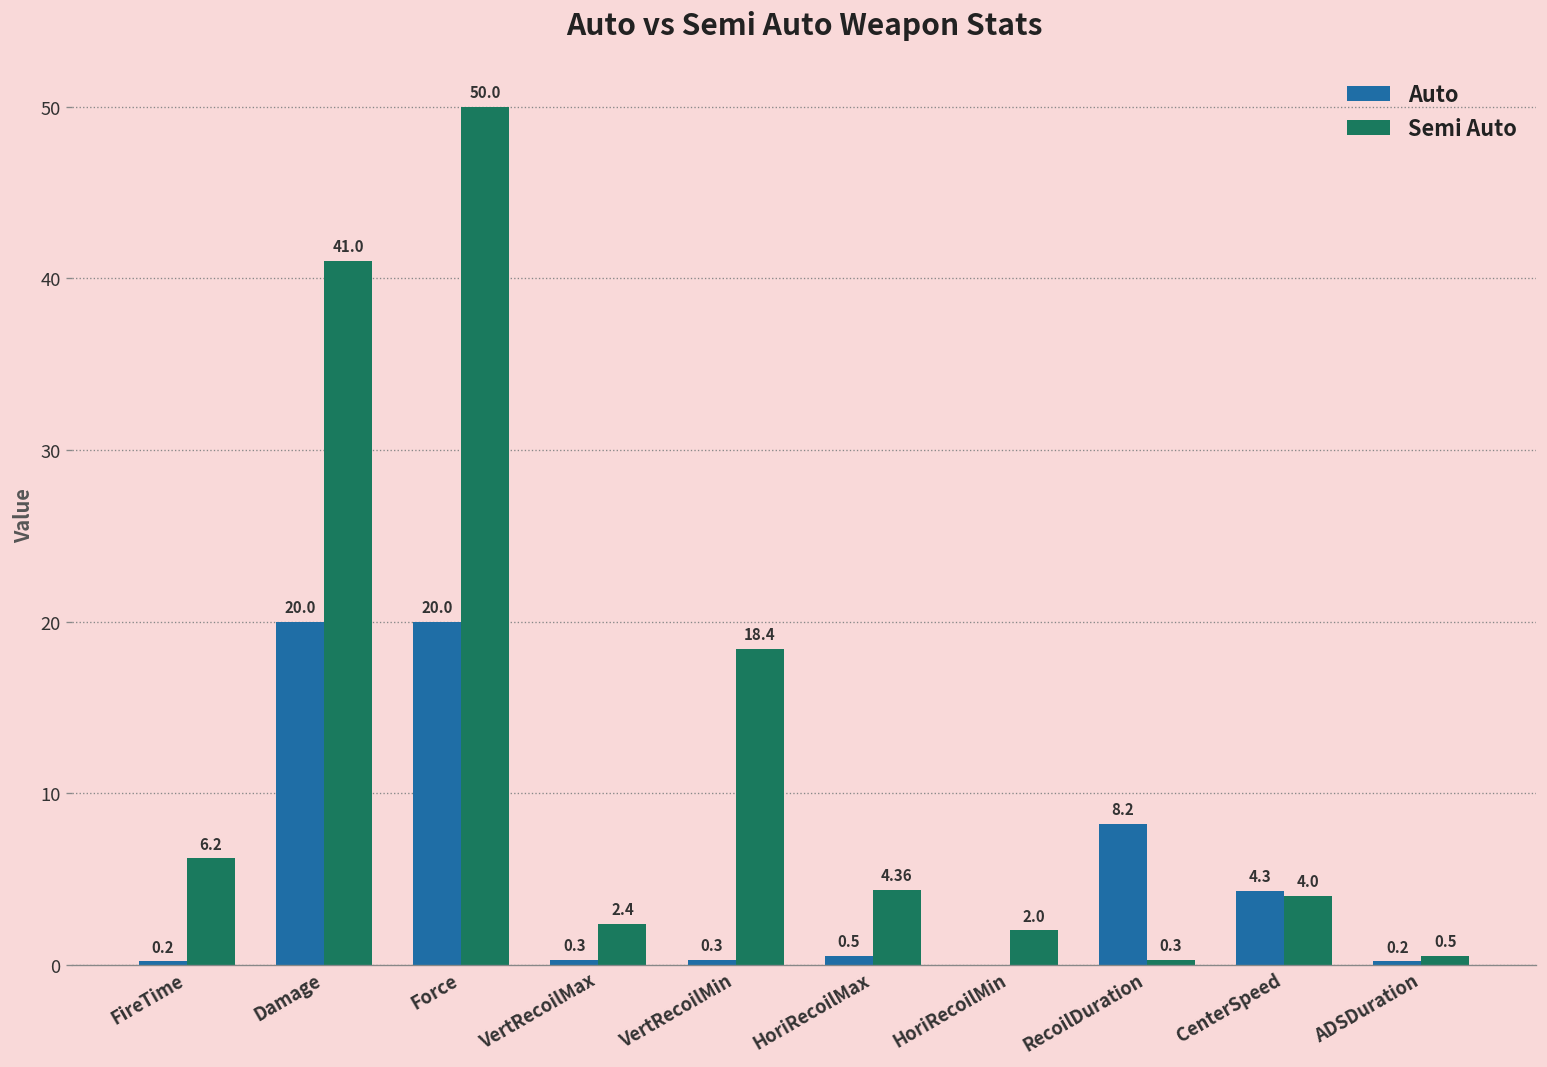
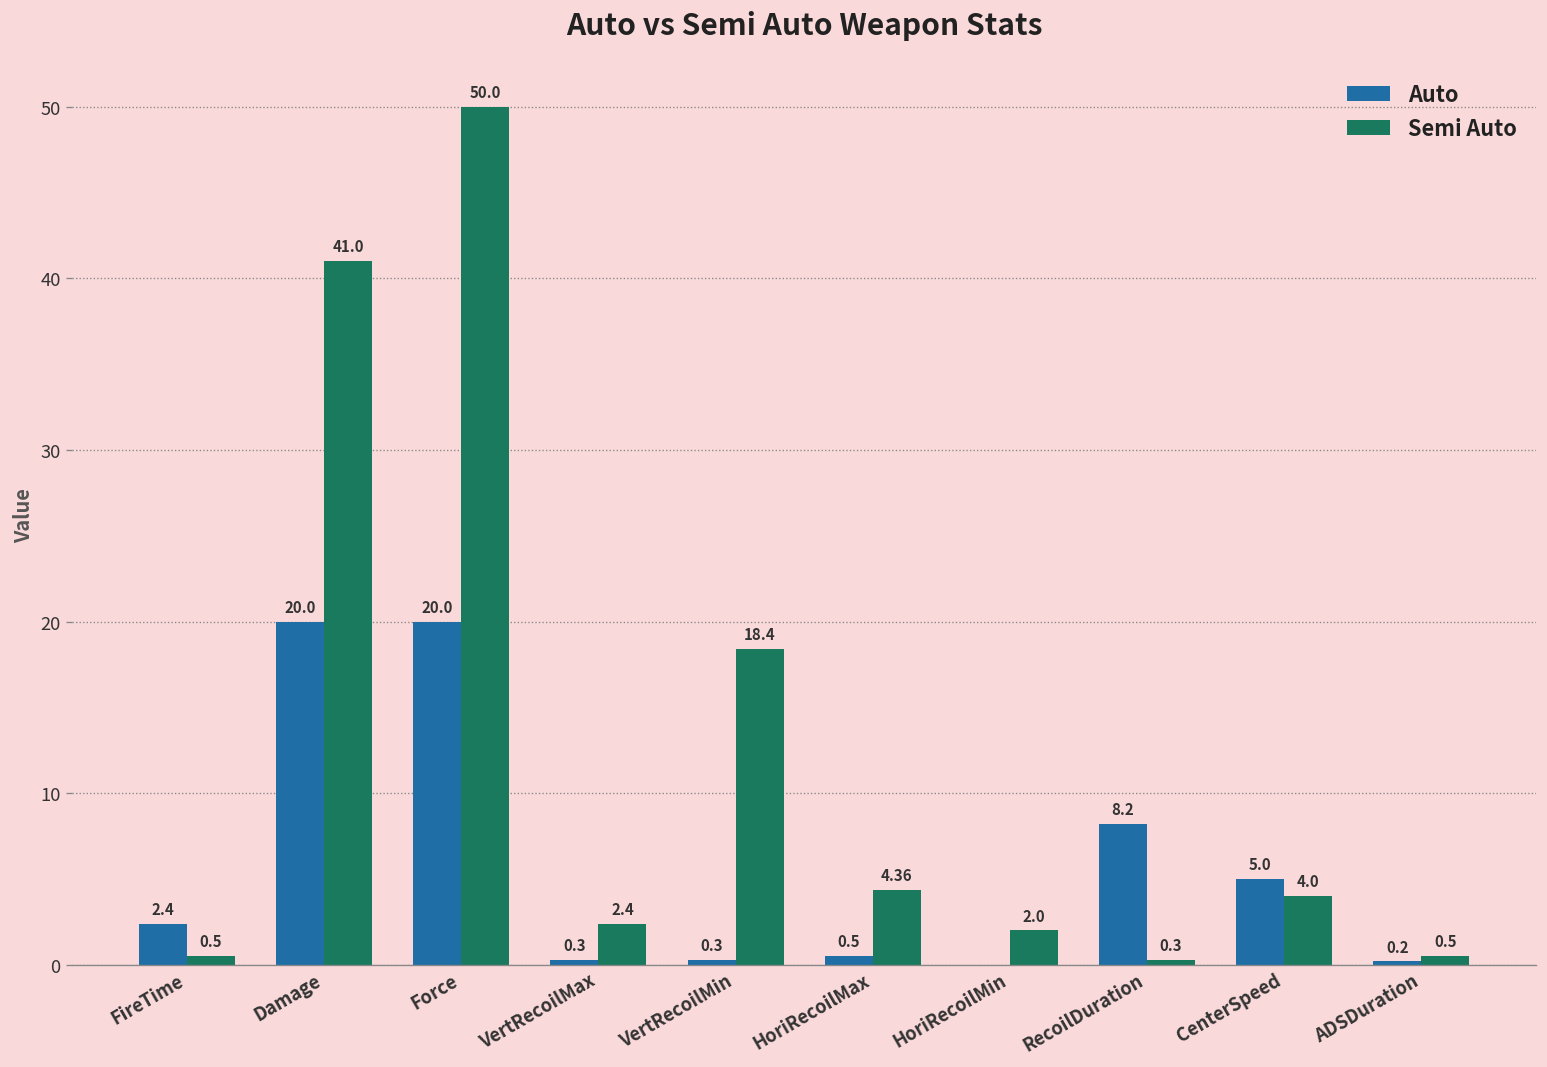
Auto, FireTime: 0.2 -> 2.4
Semi Auto, FireTime: 6.2 -> 0.5
Auto, CenterSpeed: 4.3 -> 5.0
